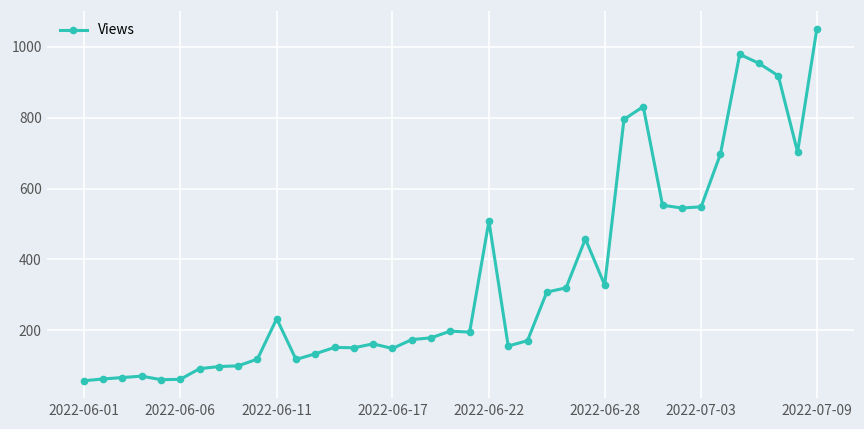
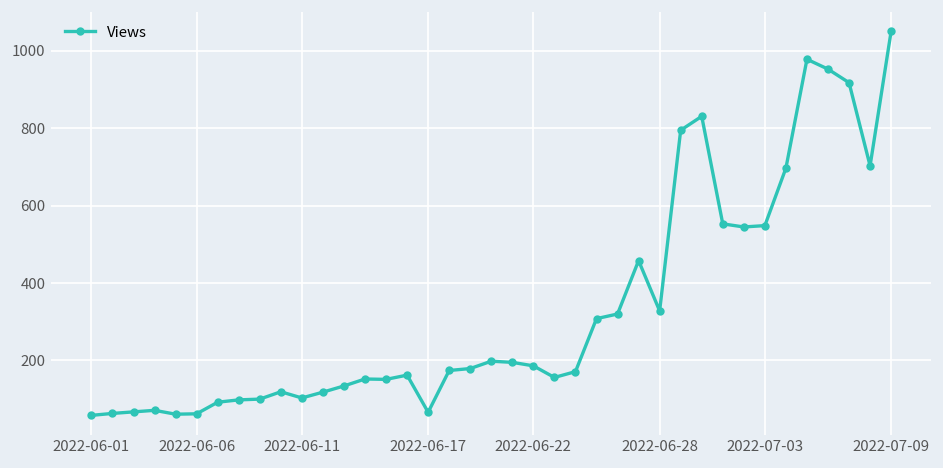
2022-06-11: 230 -> 100
2022-06-17: 150 -> 70
2022-06-22: 510 -> 190
